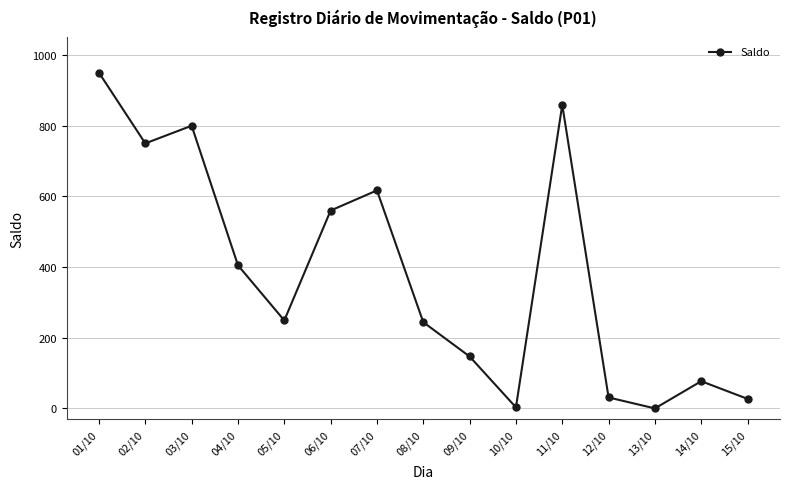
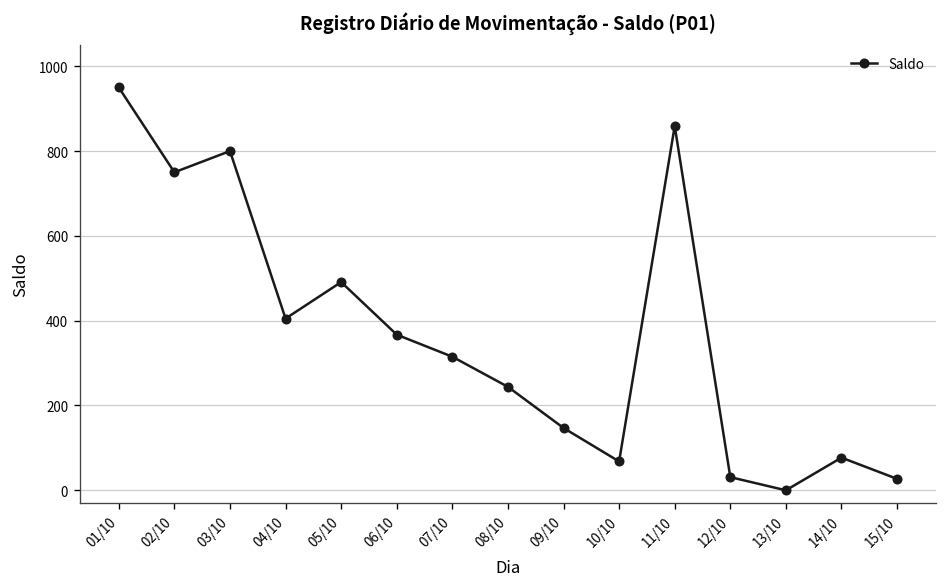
05/10: 250 -> 490
06/10: 560 -> 370
07/10: 620 -> 320
10/10: 0 -> 70
